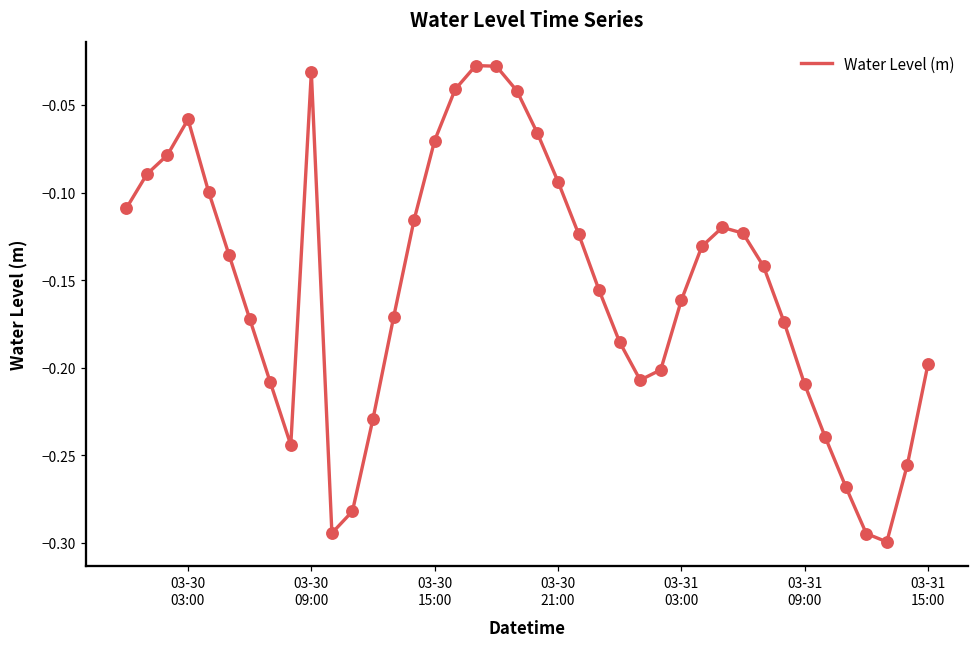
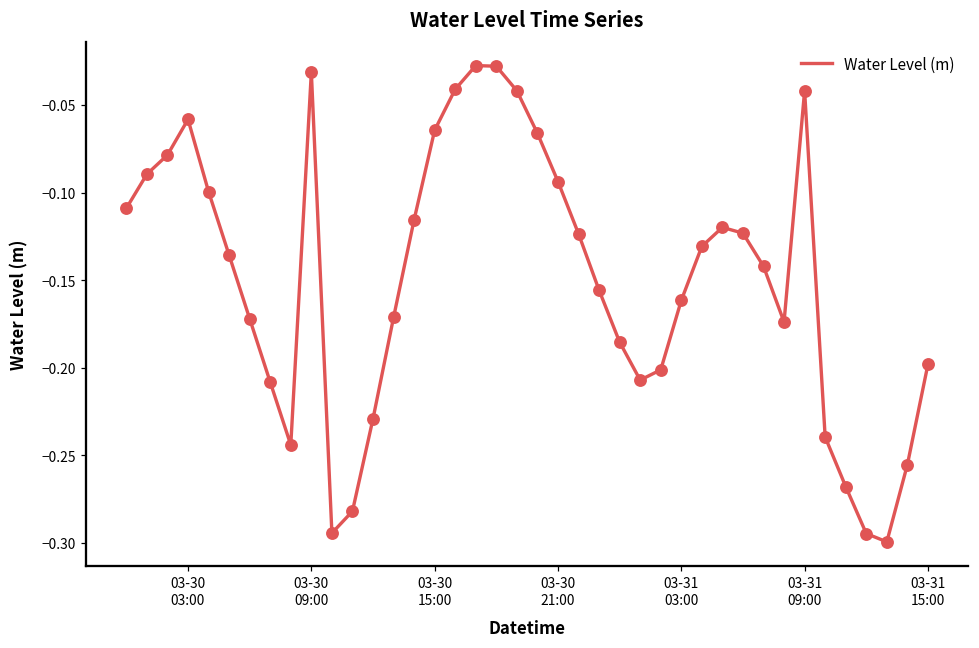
03-30 15:00: -0.070 -> -0.064
03-31 09:00: -0.209 -> -0.042
